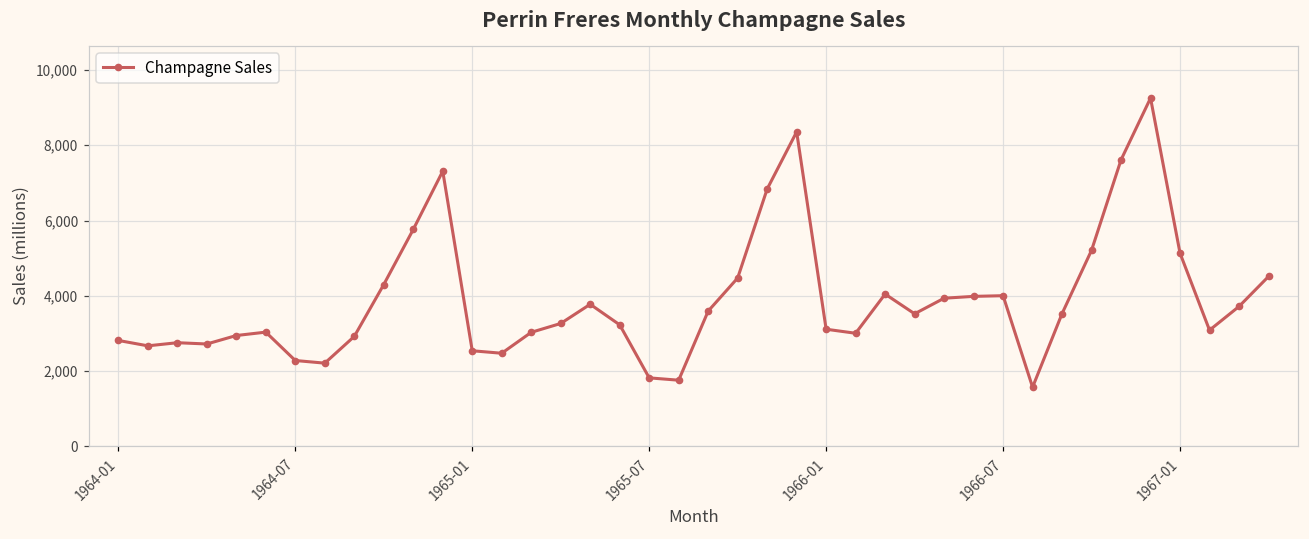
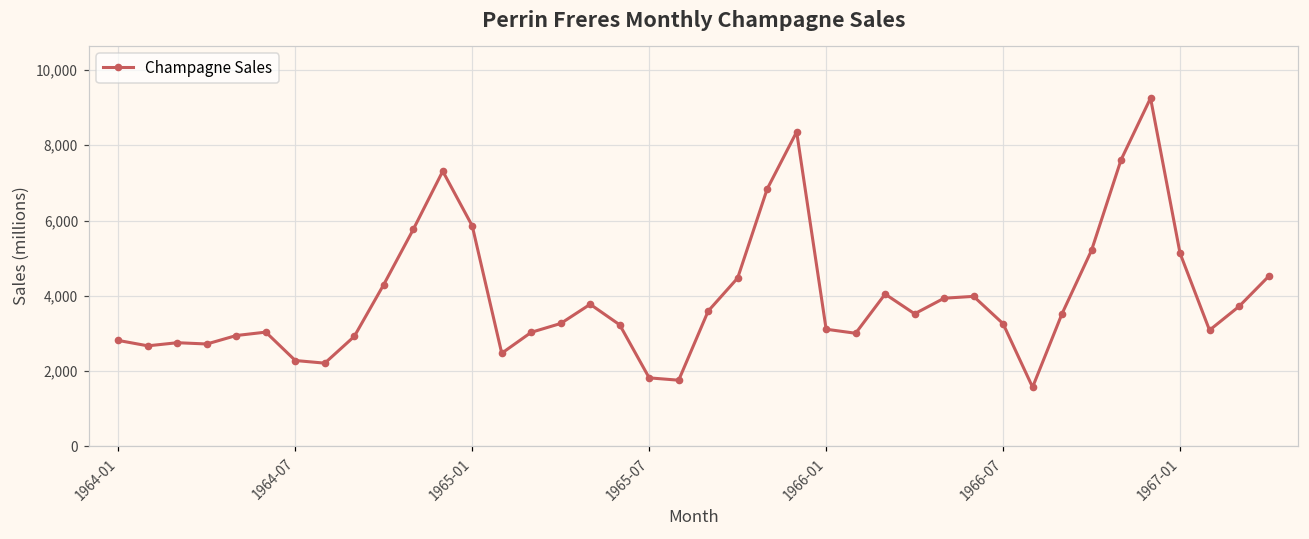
1965-01: 2,500 -> 5,900
1966-07: 4,000 -> 3,300
